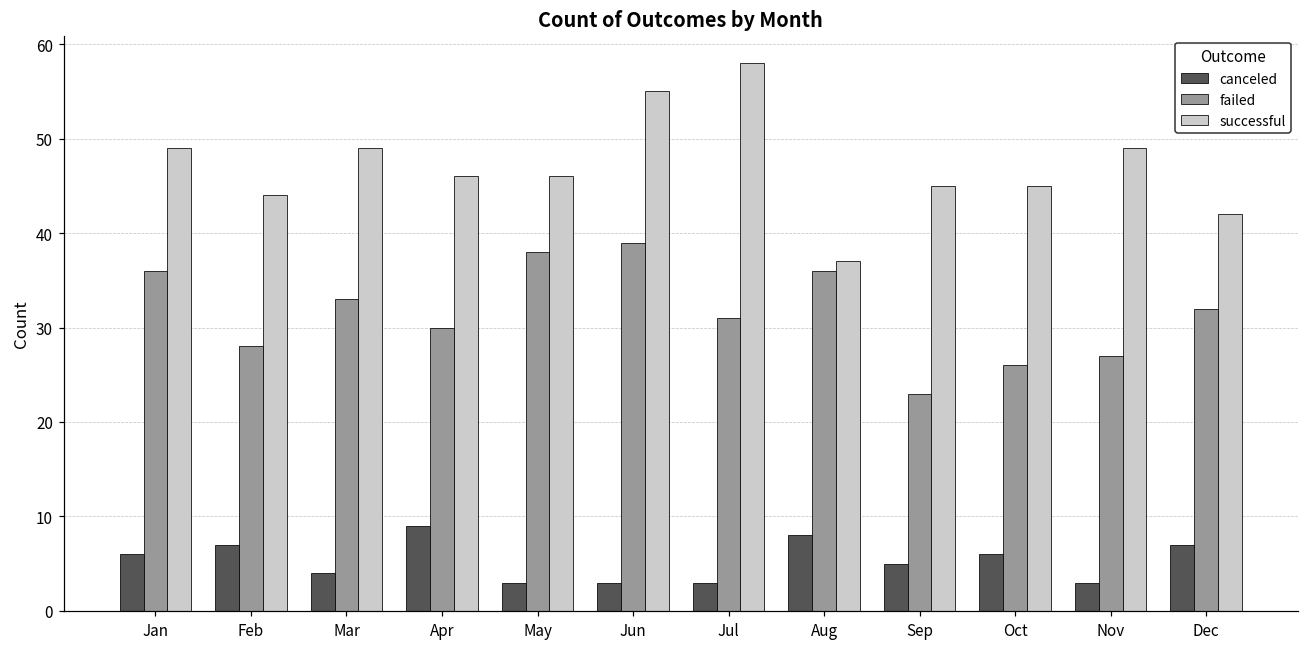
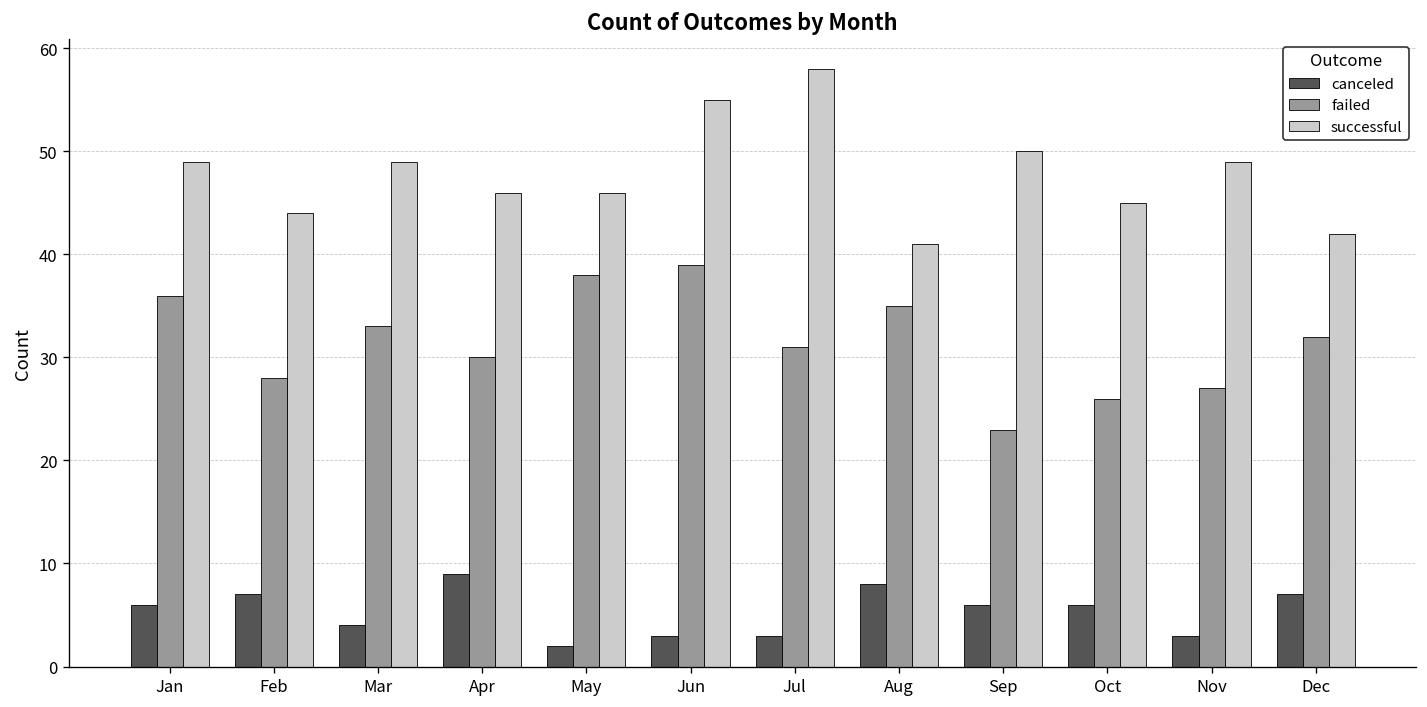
canceled, May: 3 -> 2
failed, Aug: 36 -> 35
successful, Aug: 37 -> 41
canceled, Sep: 5 -> 6
successful, Sep: 45 -> 50
